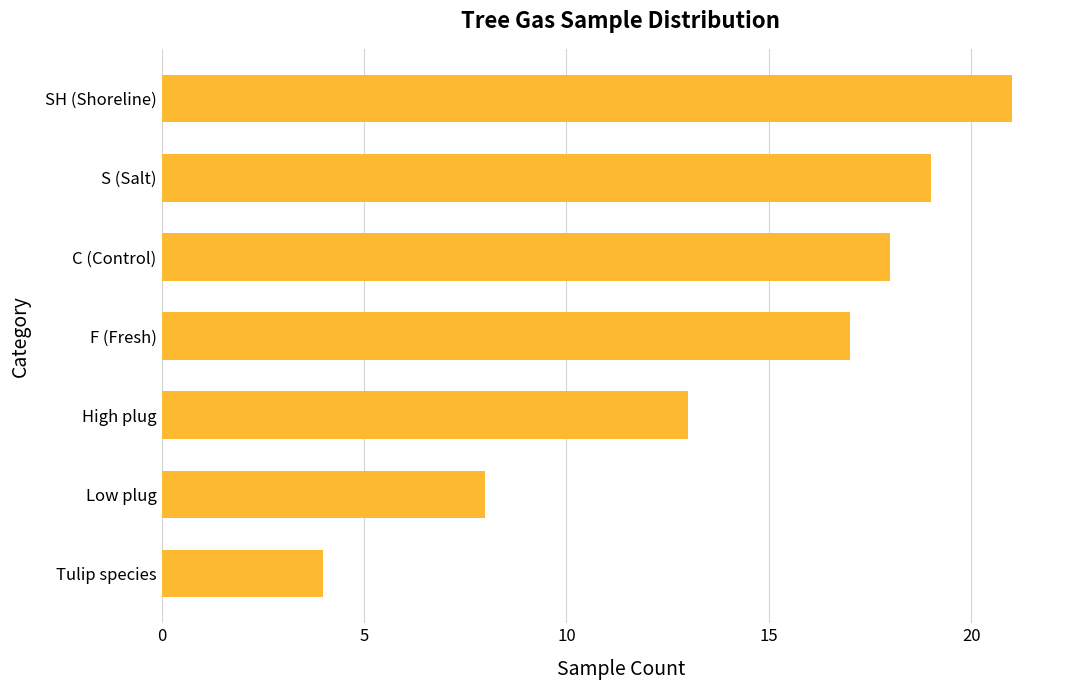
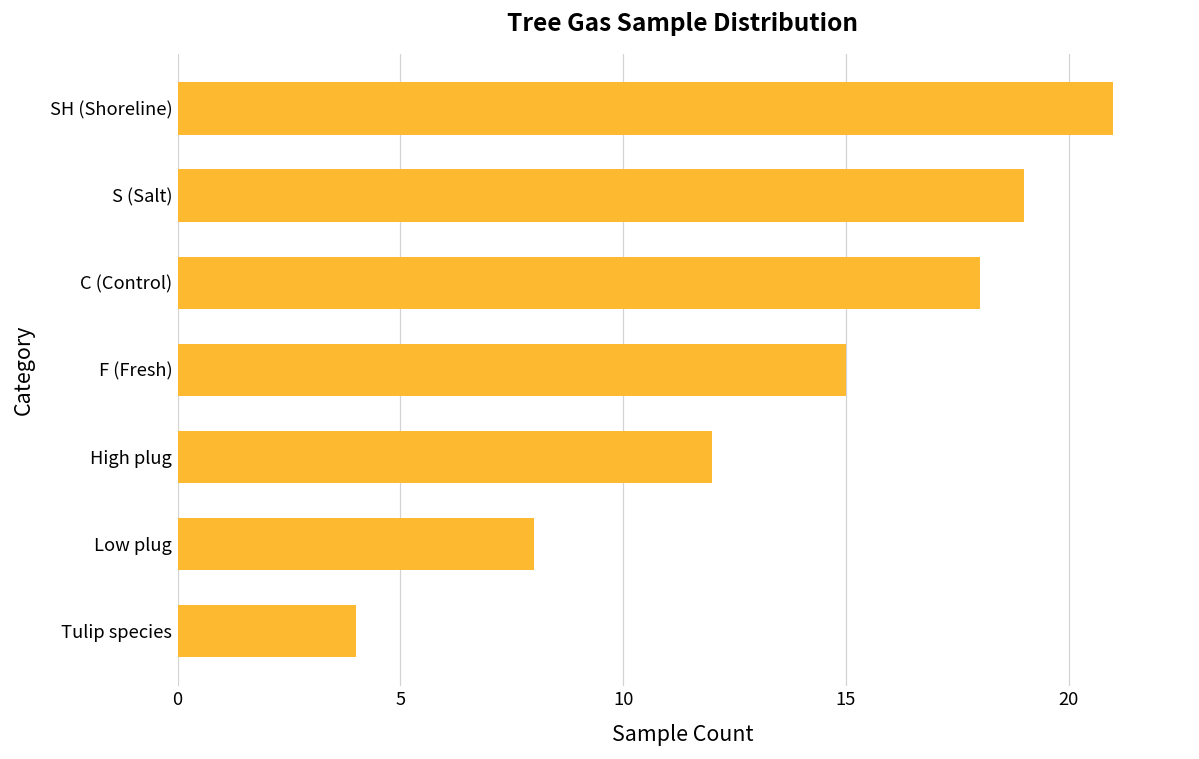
F (Fresh): 17 -> 15
High plug: 13 -> 12
